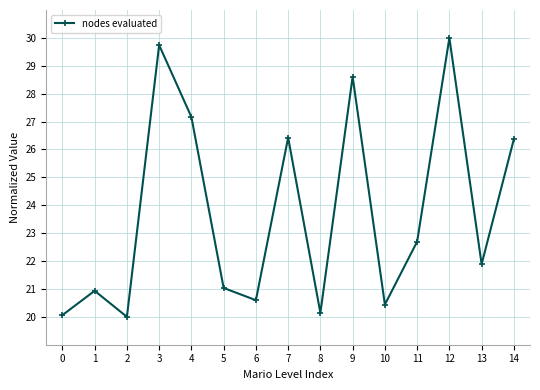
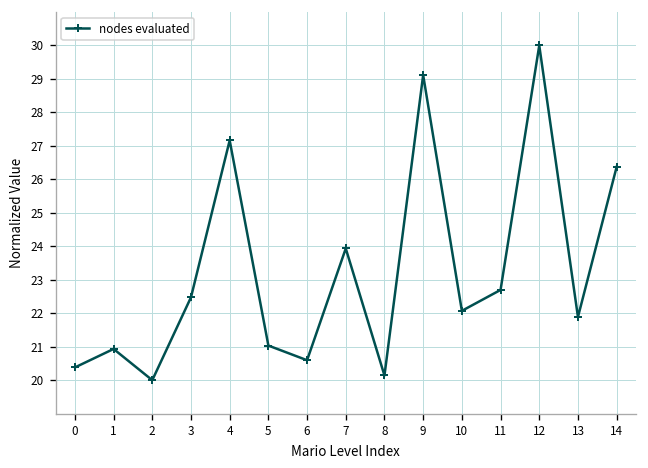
0: 20.1 -> 20.4
3: 29.7 -> 22.5
7: 26.4 -> 23.9
9: 28.6 -> 29.1
10: 20.4 -> 22.1
